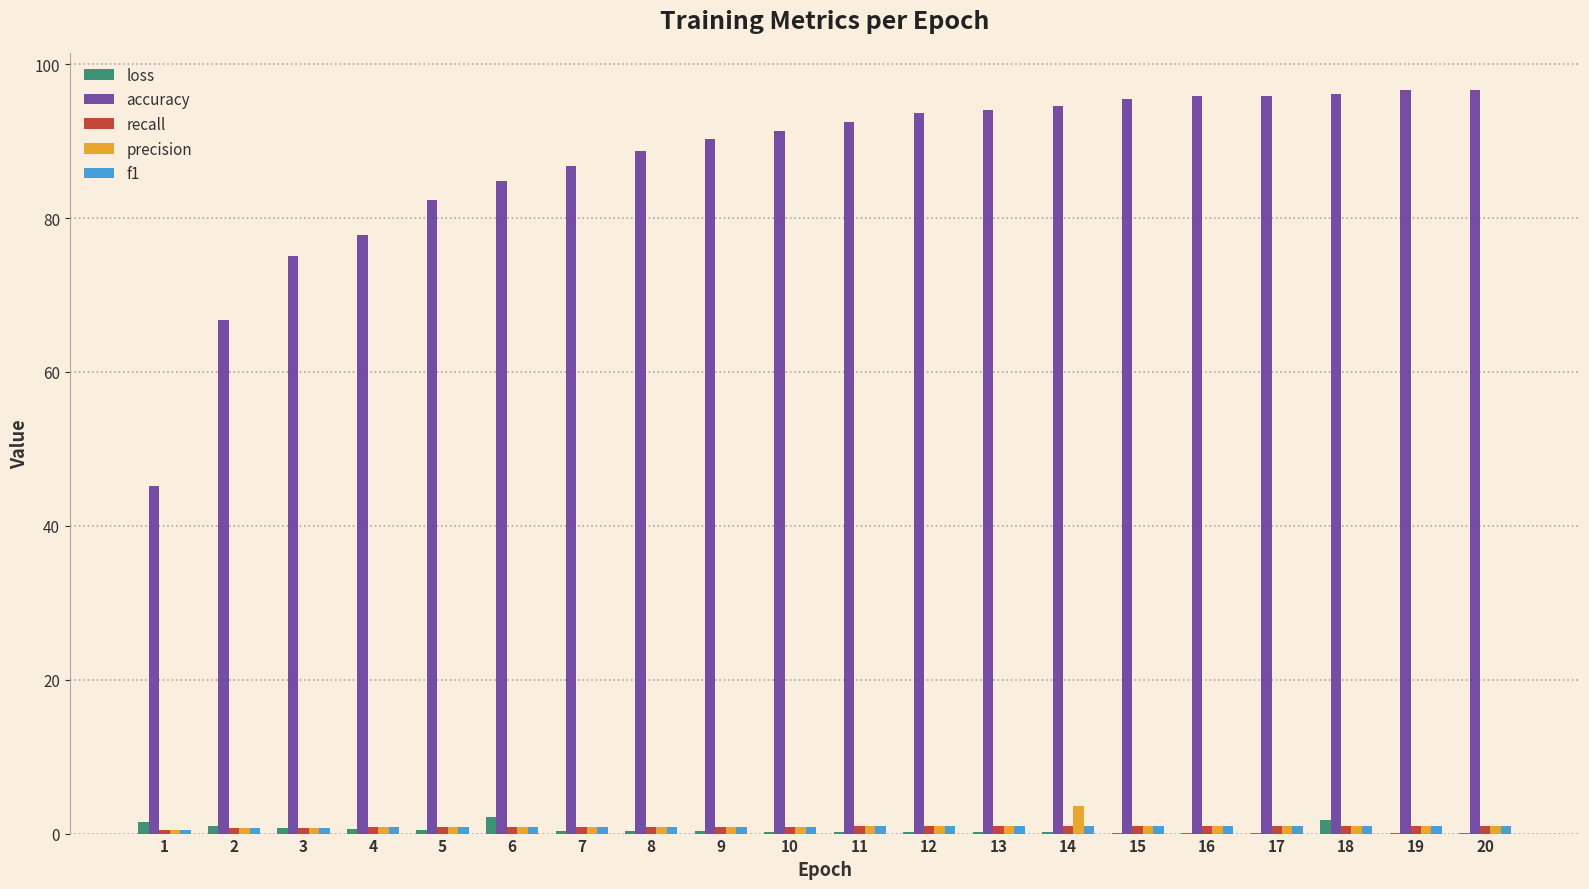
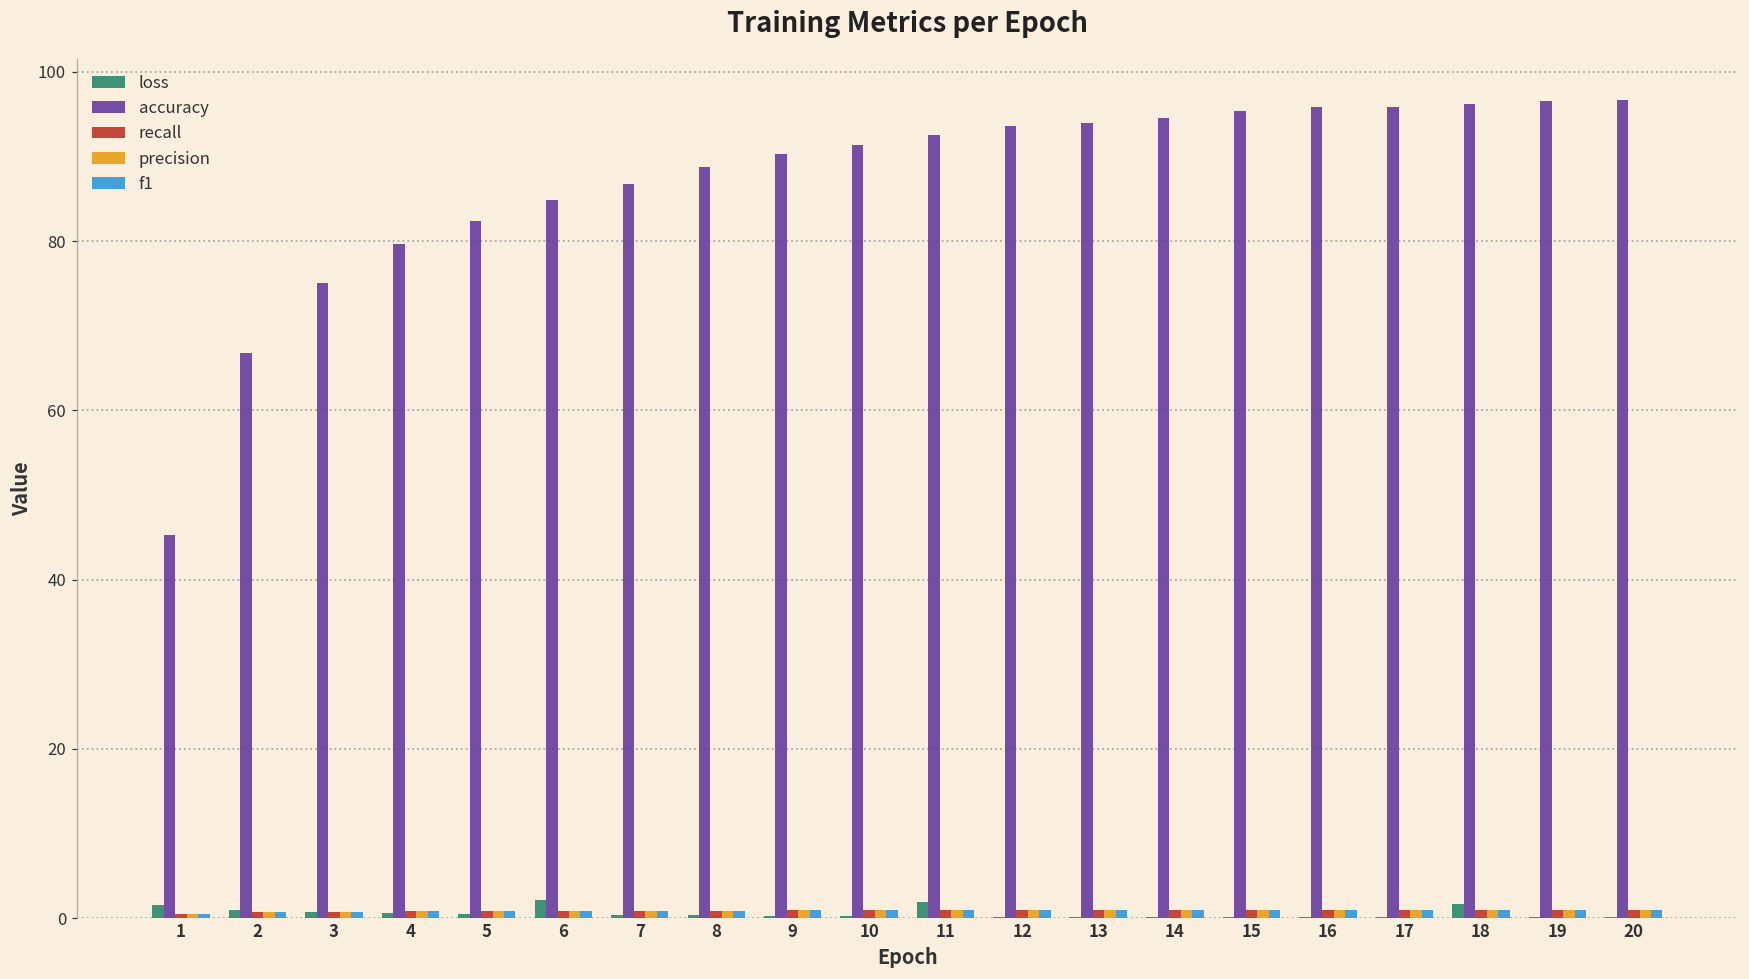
accuracy, 4: 78 -> 80
loss, 11: 0 -> 2
precision, 14: 4 -> 1
